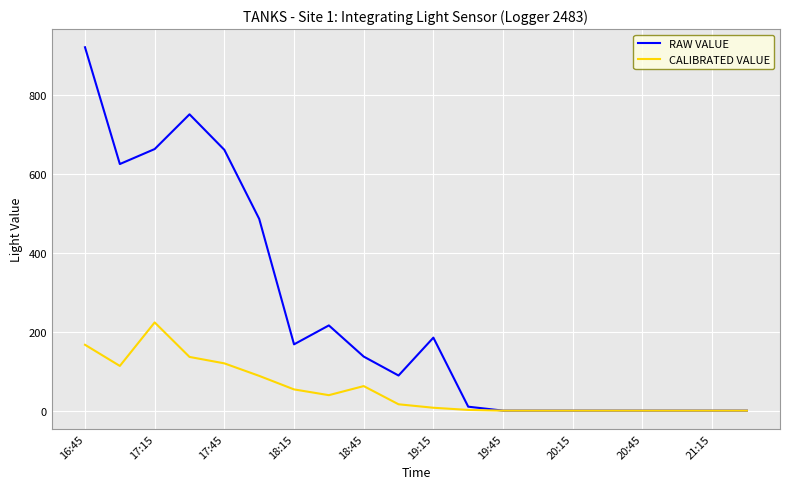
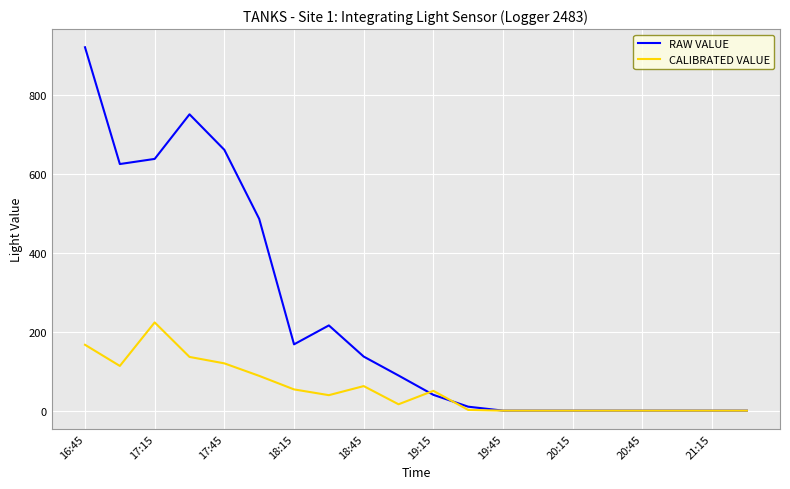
RAW VALUE, 17:15: 660 -> 640
RAW VALUE, 19:15: 190 -> 40
CALIBRATED VALUE, 19:15: 10 -> 50
